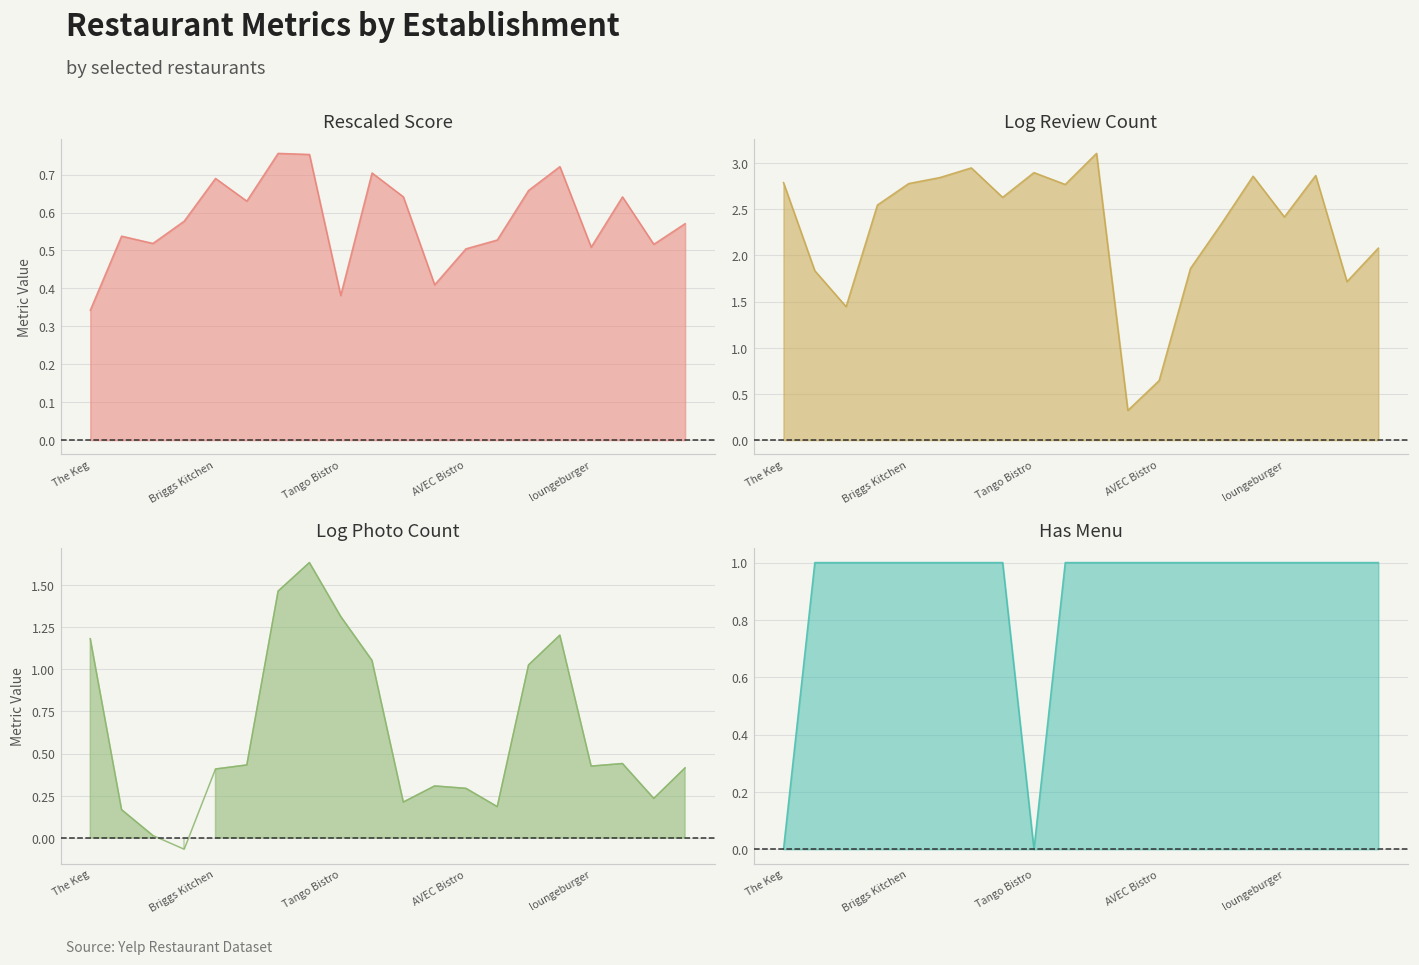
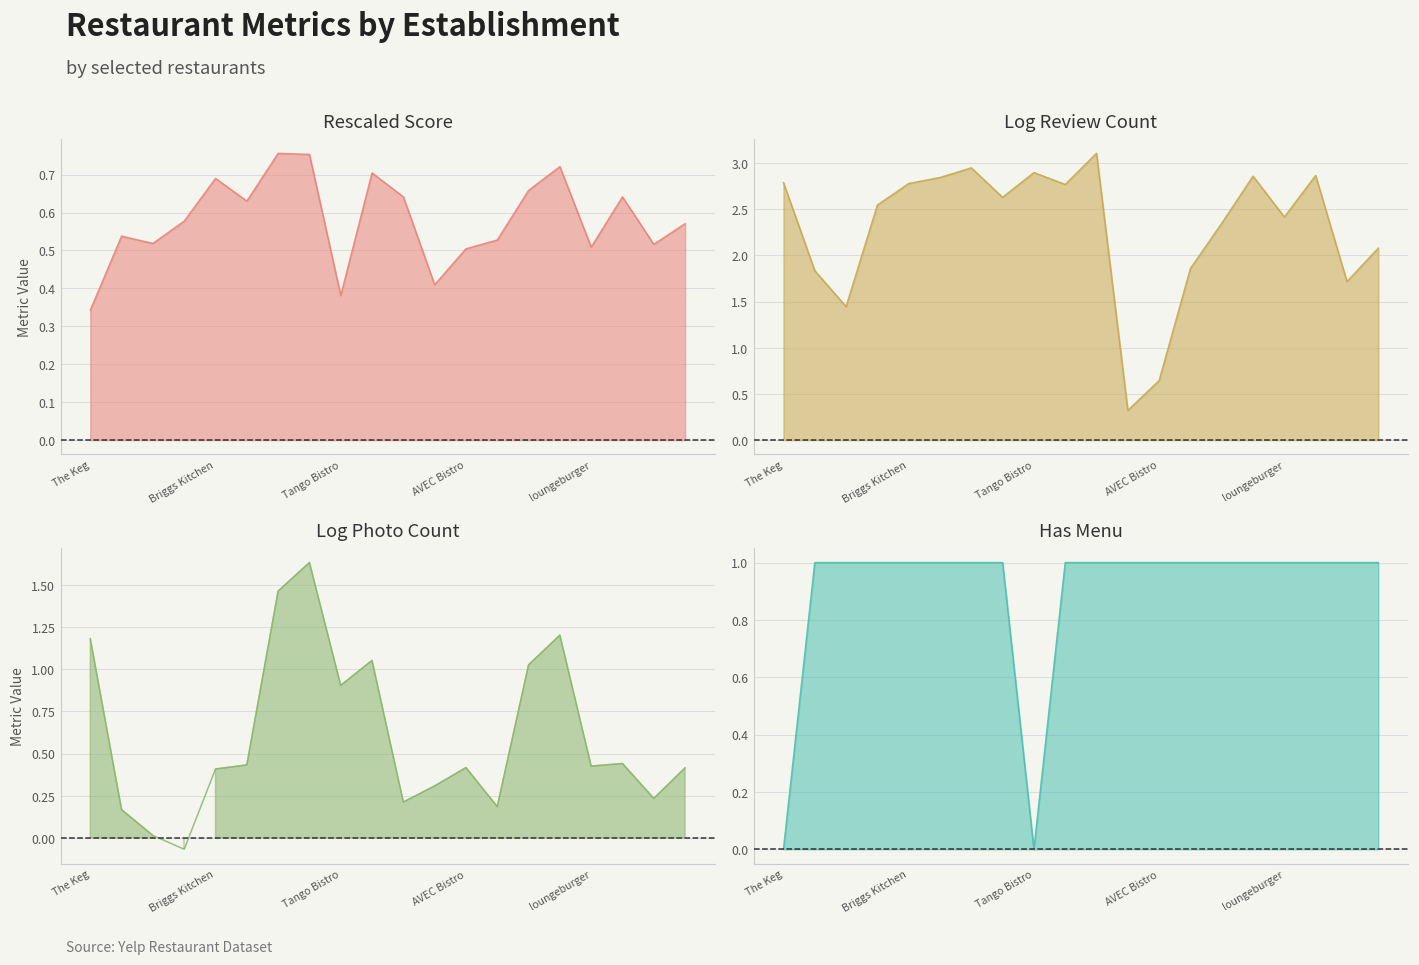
Log Photo Count, Tango Bistro: 1.31 -> 0.90
Log Photo Count, AVEC Bistro: 0.29 -> 0.42
